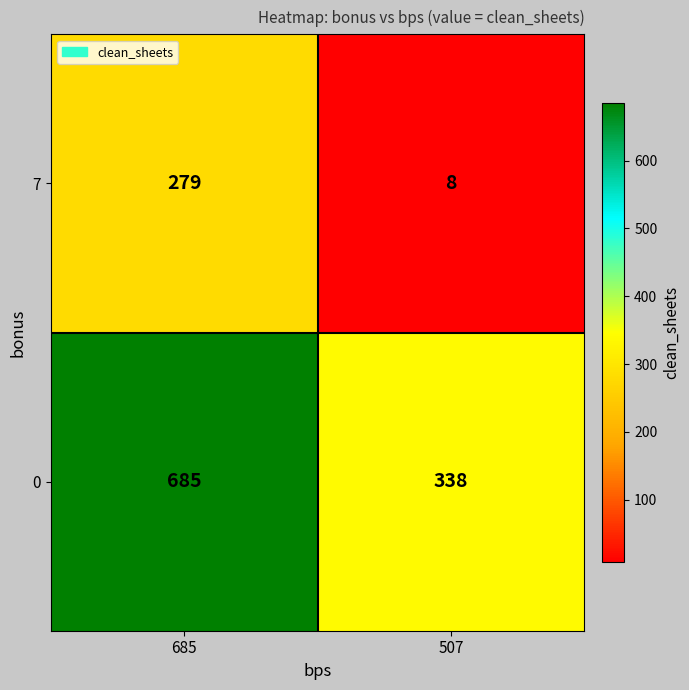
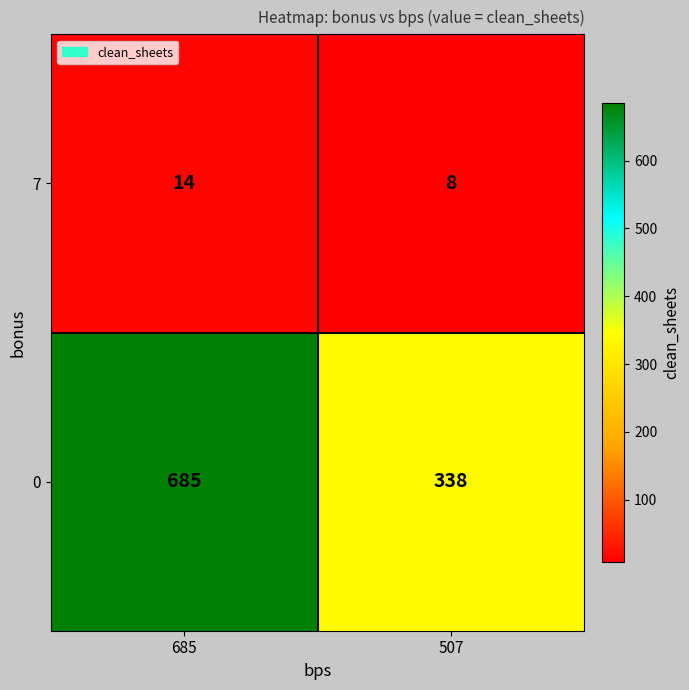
7, 685: 279 -> 14
